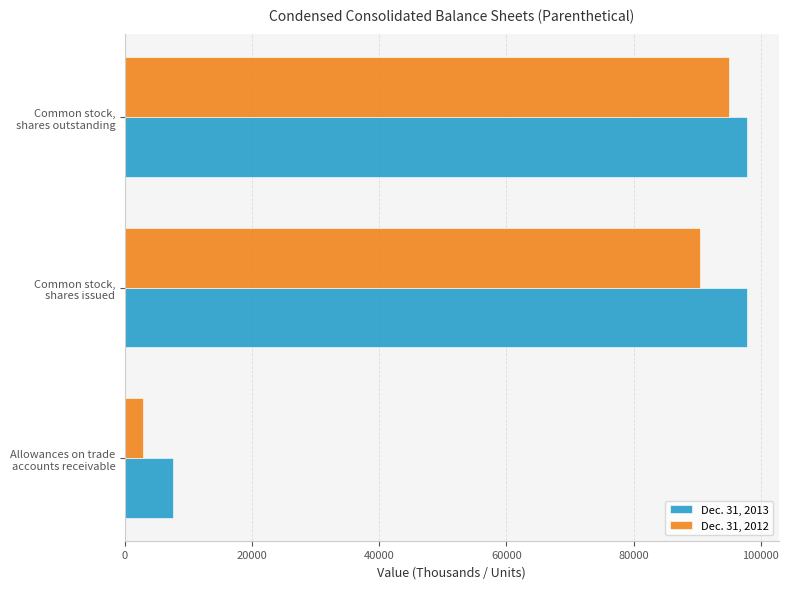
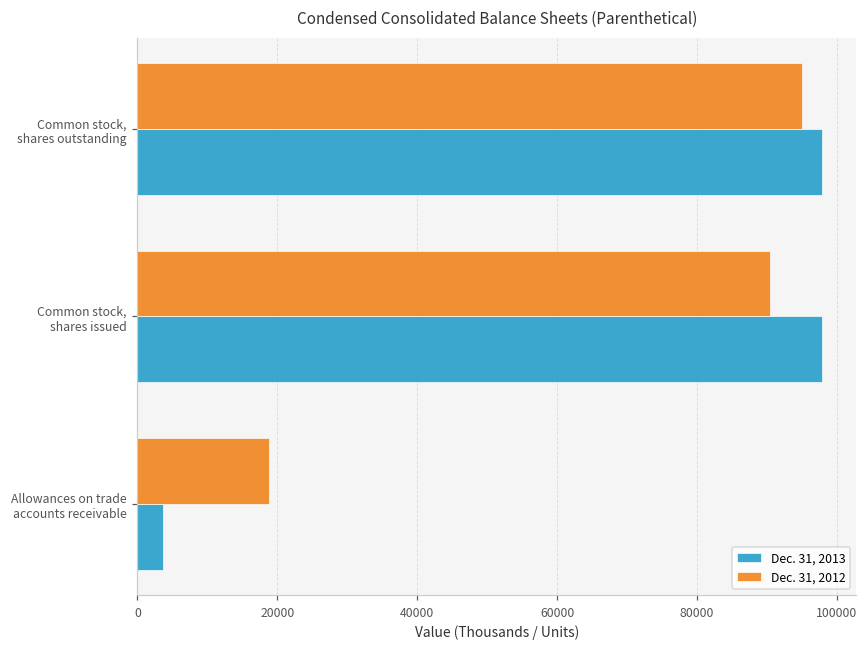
Dec. 31, 2012, Allowances on trade accounts receivable: 3000 -> 19000
Dec. 31, 2013, Allowances on trade accounts receivable: 7000 -> 4000
